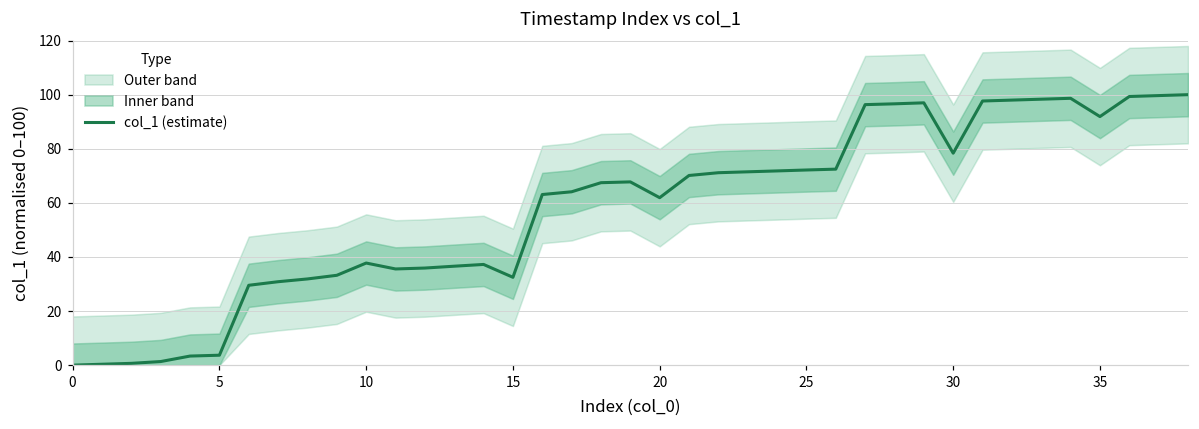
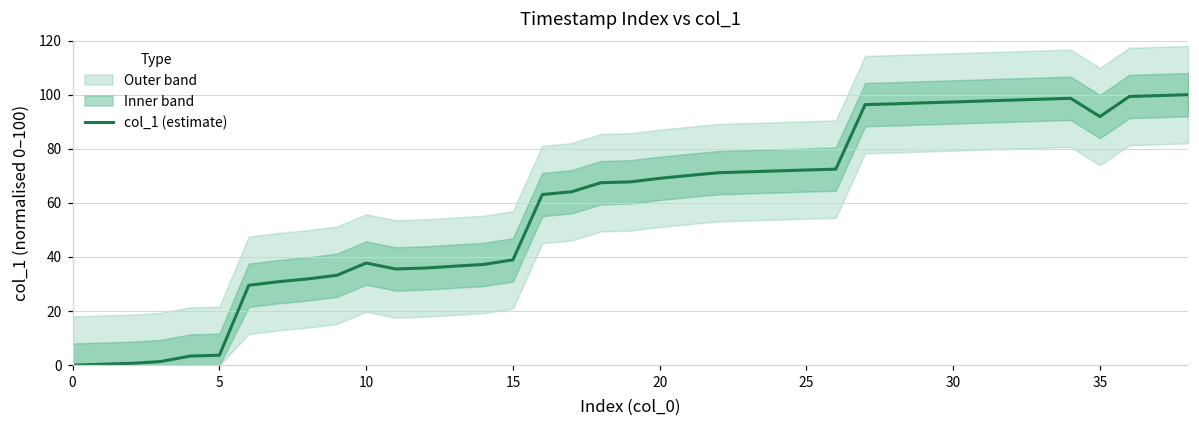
col_1 (estimate), 15: 32 -> 39
col_1 (estimate), 20: 62 -> 69
col_1 (estimate), 30: 78 -> 97
